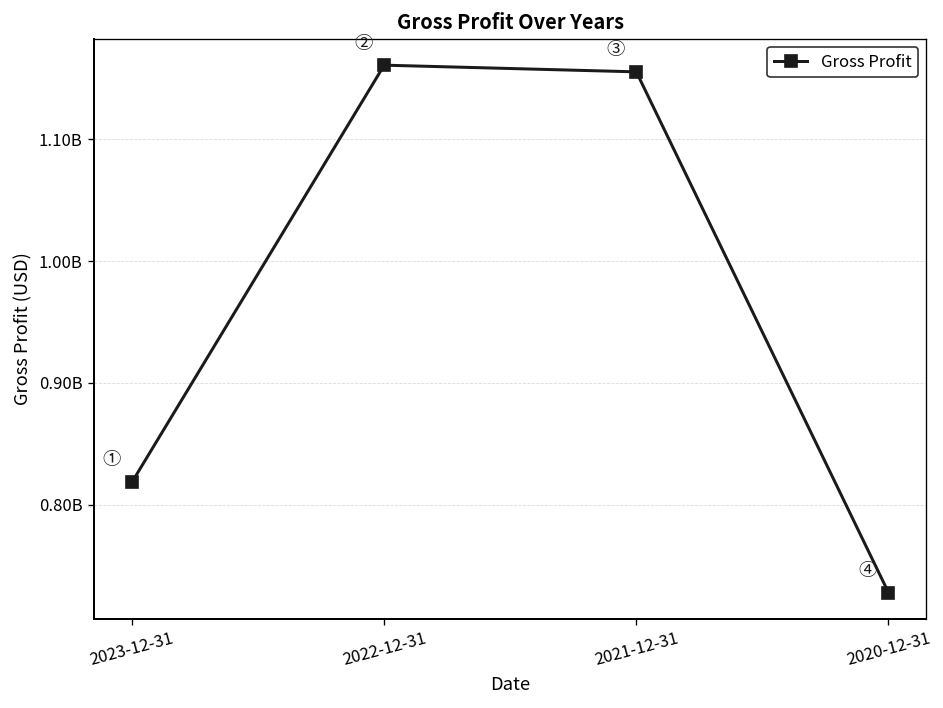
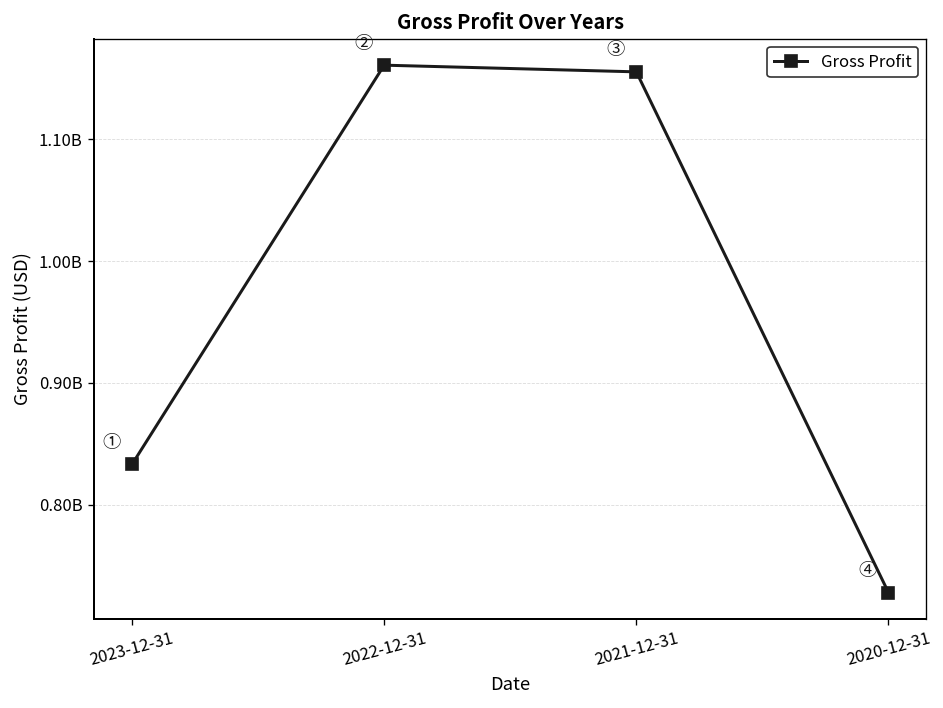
2023-12-31: 819000000 -> 833000000
